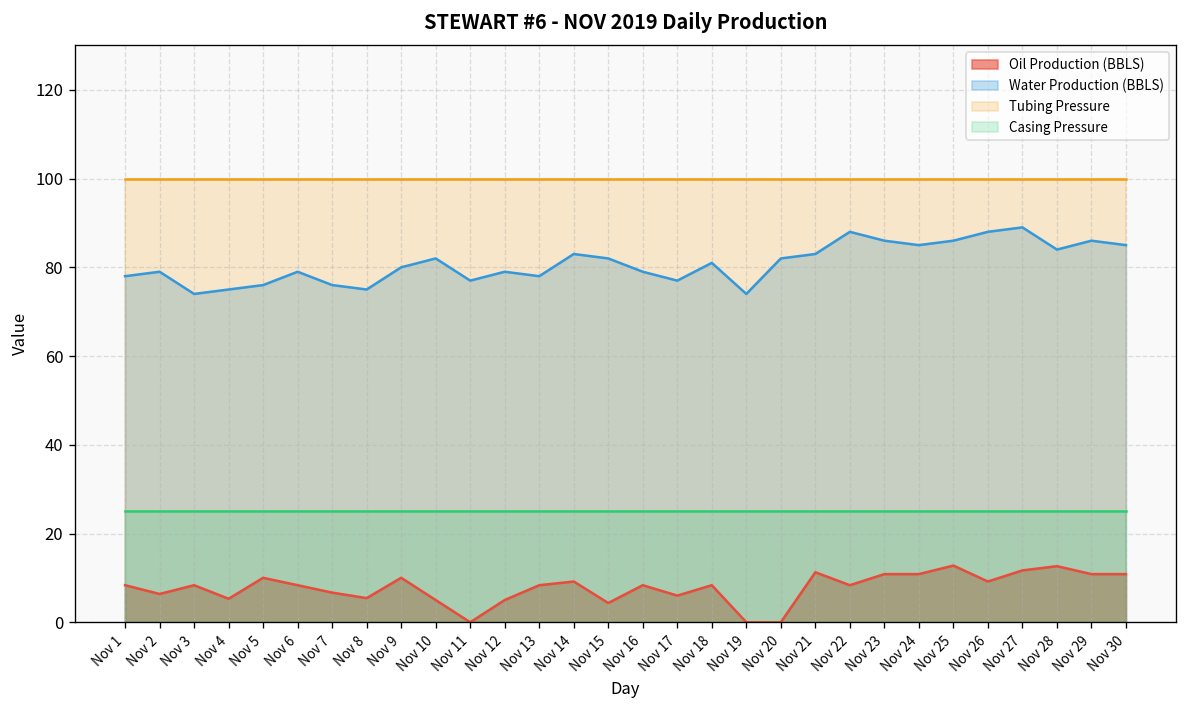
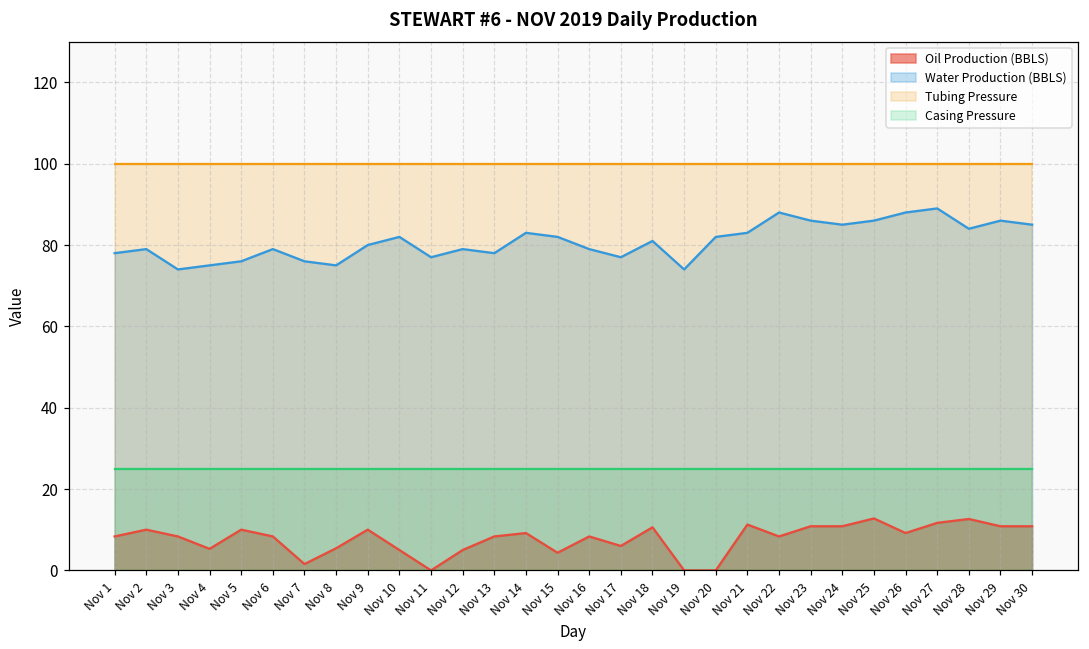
Oil Production (BBLS), Nov 2: 6 -> 10
Oil Production (BBLS), Nov 7: 7 -> 2
Oil Production (BBLS), Nov 18: 8 -> 11
